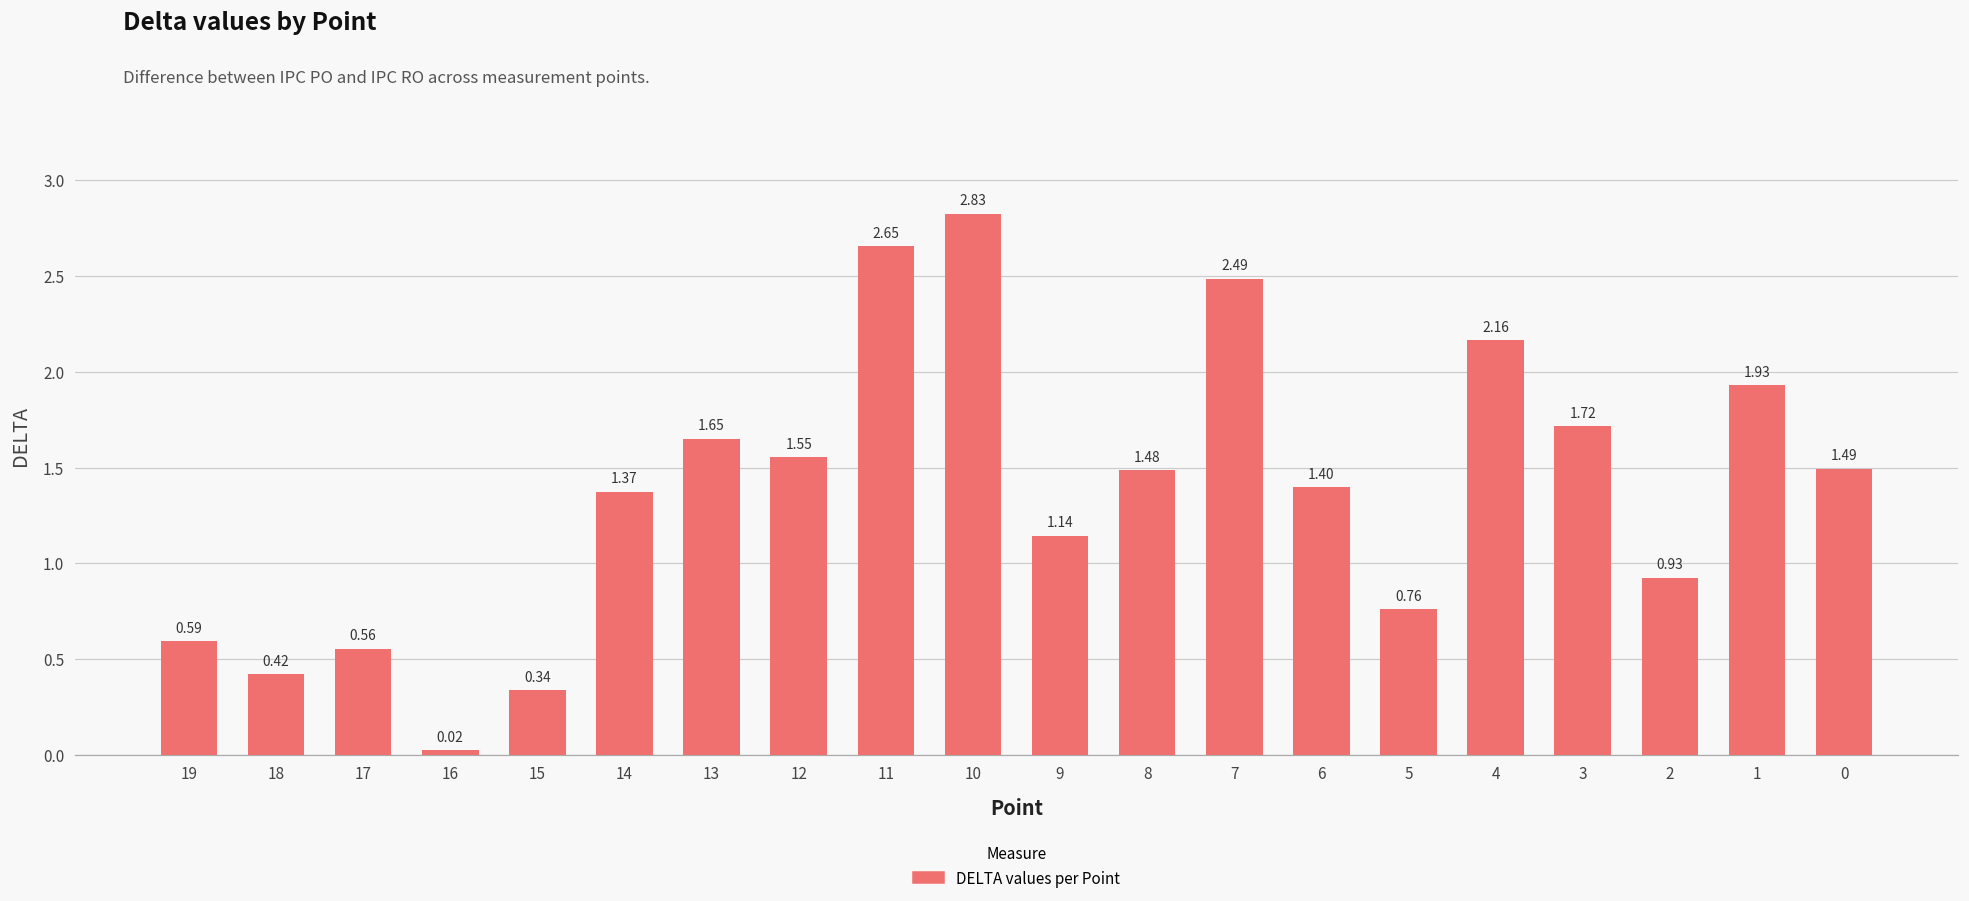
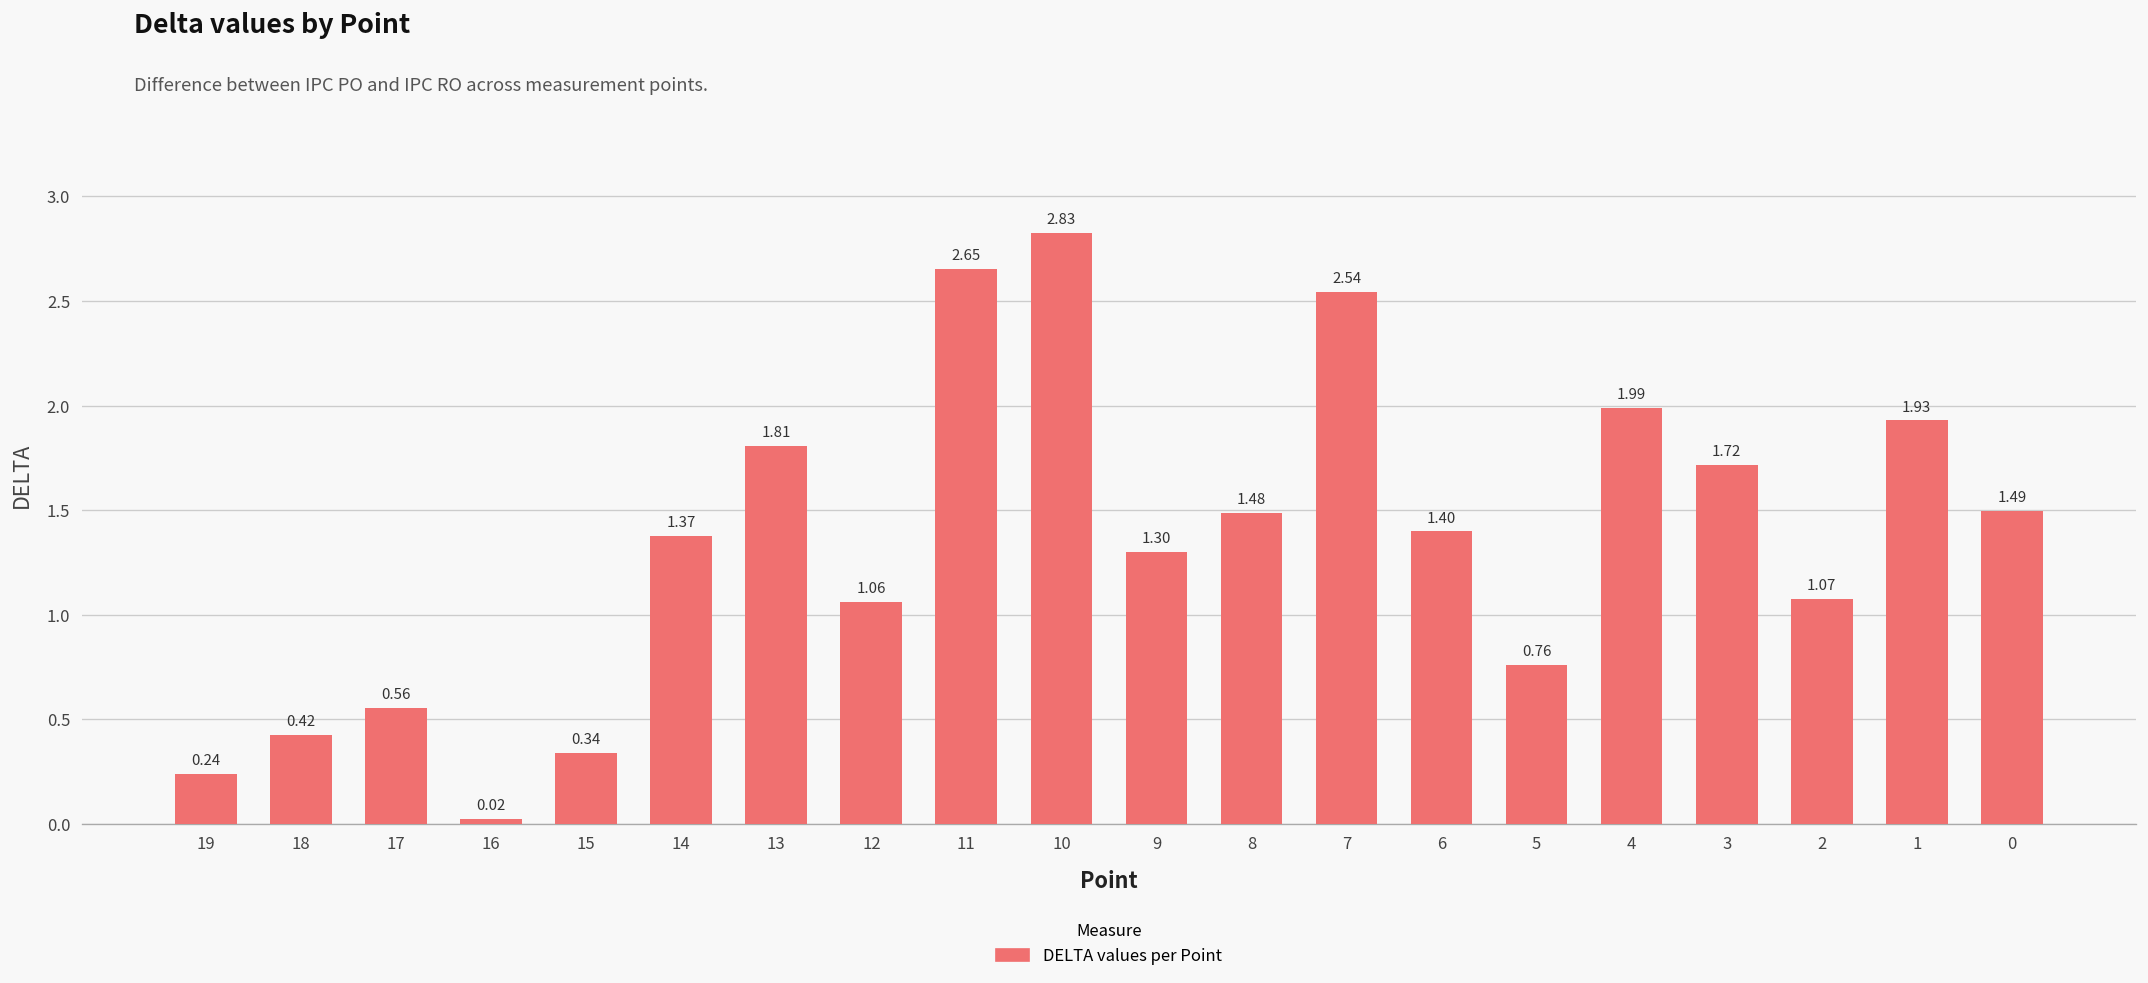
19: 0.59 -> 0.24
13: 1.65 -> 1.81
12: 1.55 -> 1.06
9: 1.14 -> 1.30
7: 2.49 -> 2.54
4: 2.16 -> 1.99
2: 0.93 -> 1.07
